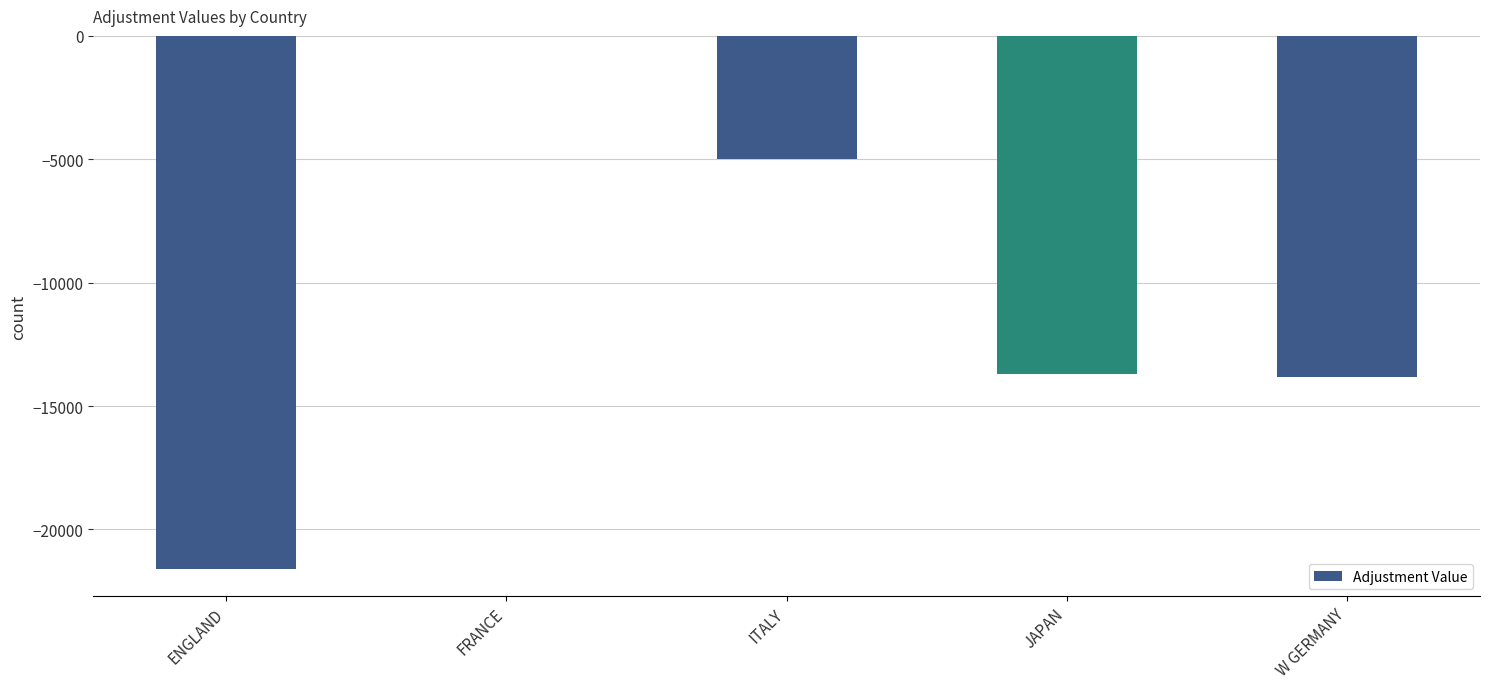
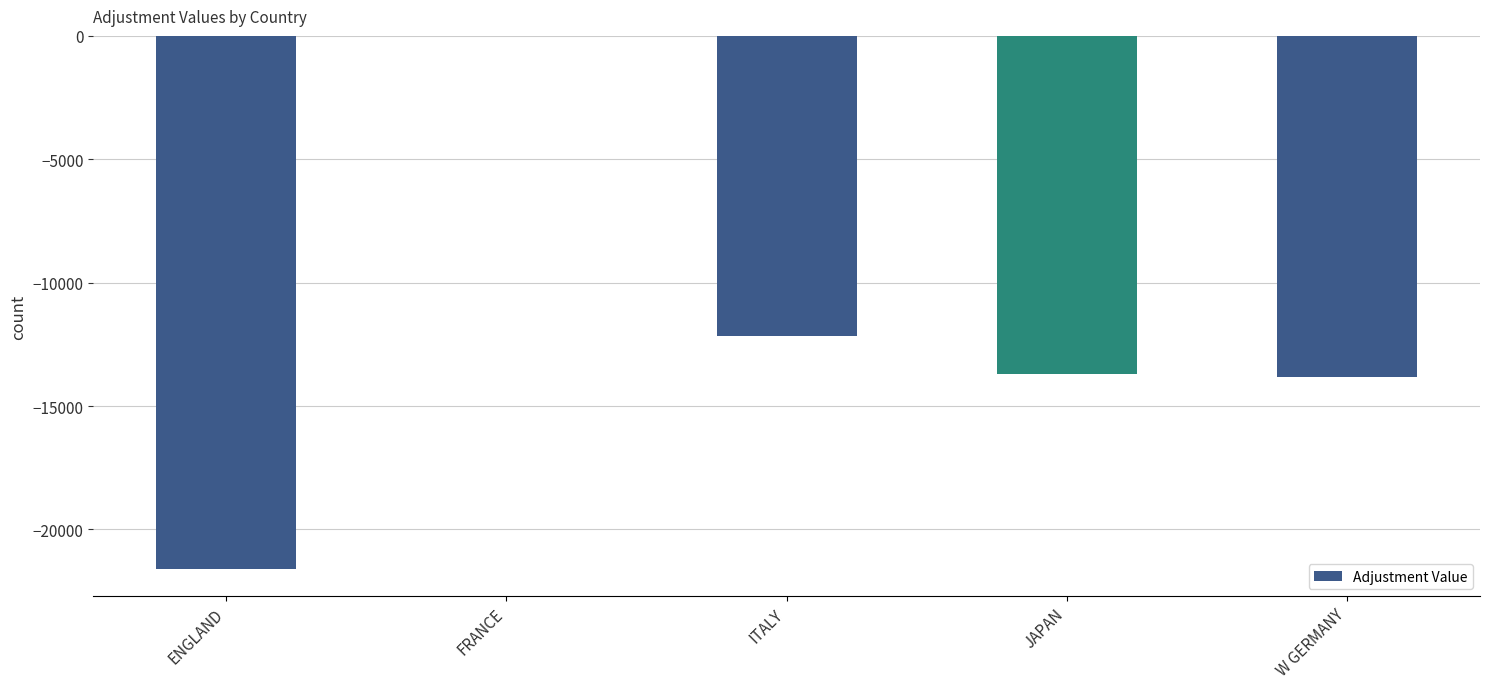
ITALY: -5000 -> -12200
